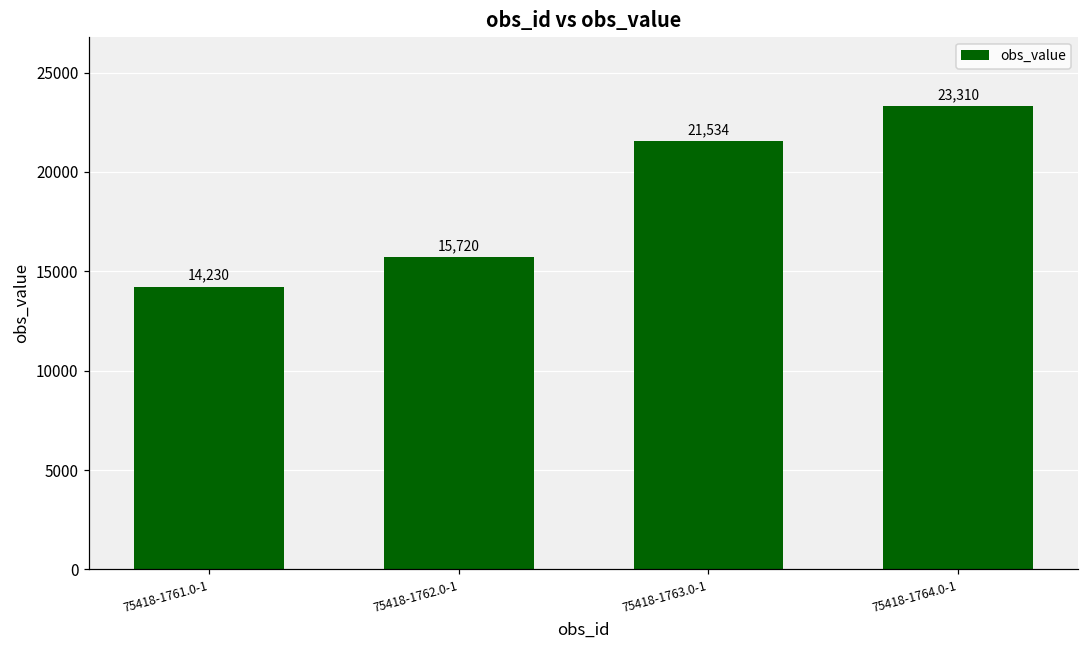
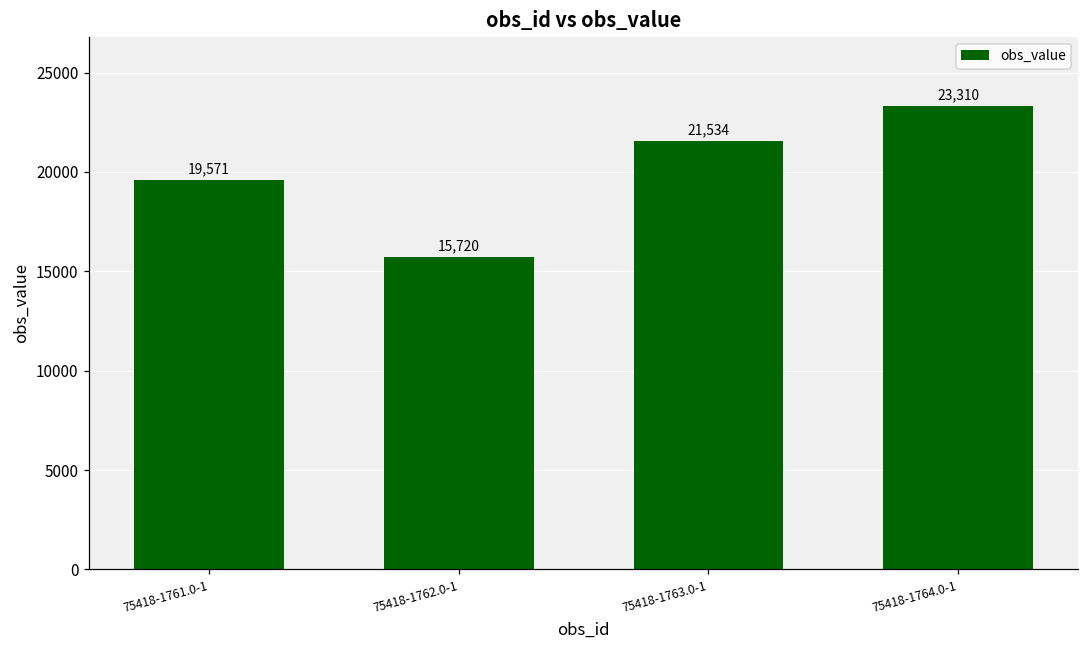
75418-1761.0-1: 14,230 -> 19,571
